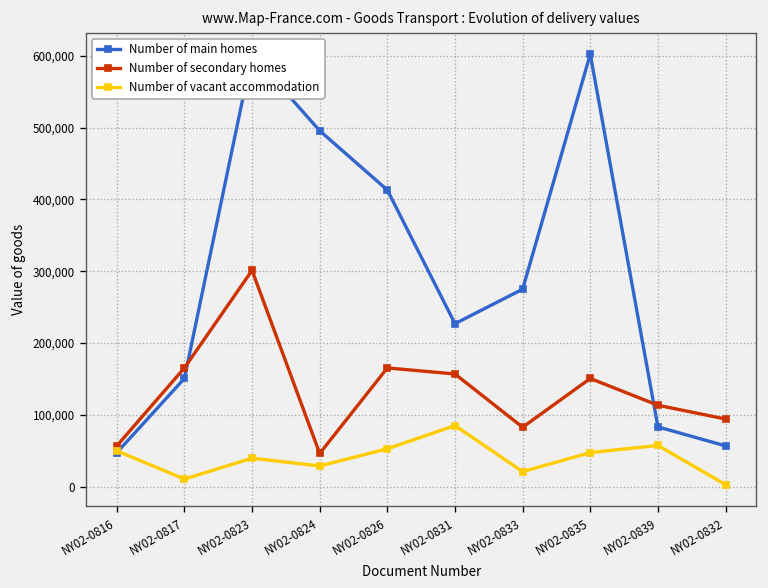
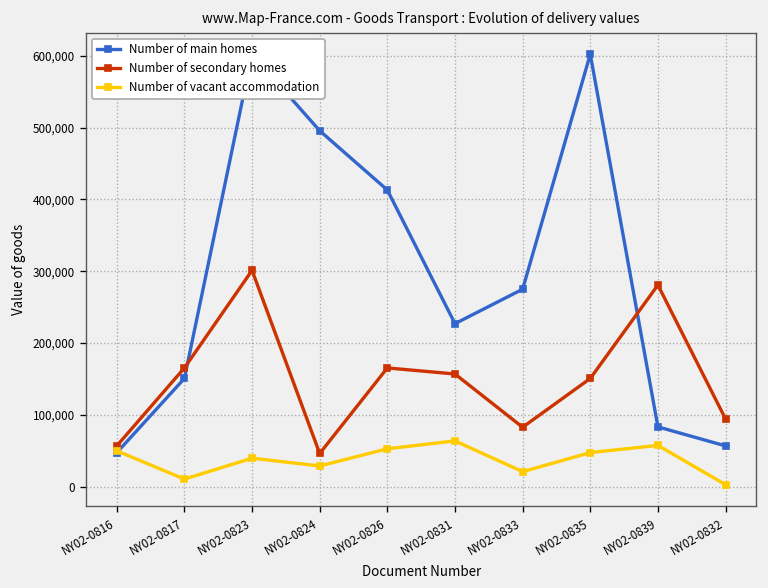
Number of vacant accommodation, NY02-0831: 90,000 -> 60,000
Number of secondary homes, NY02-0839: 110,000 -> 280,000
